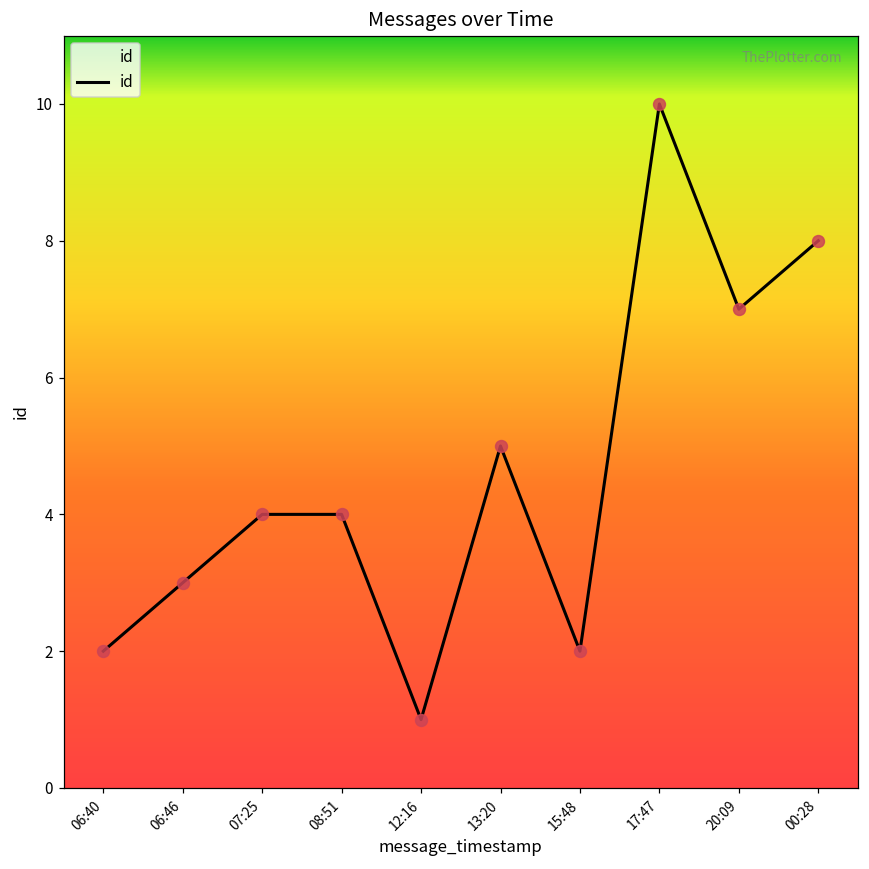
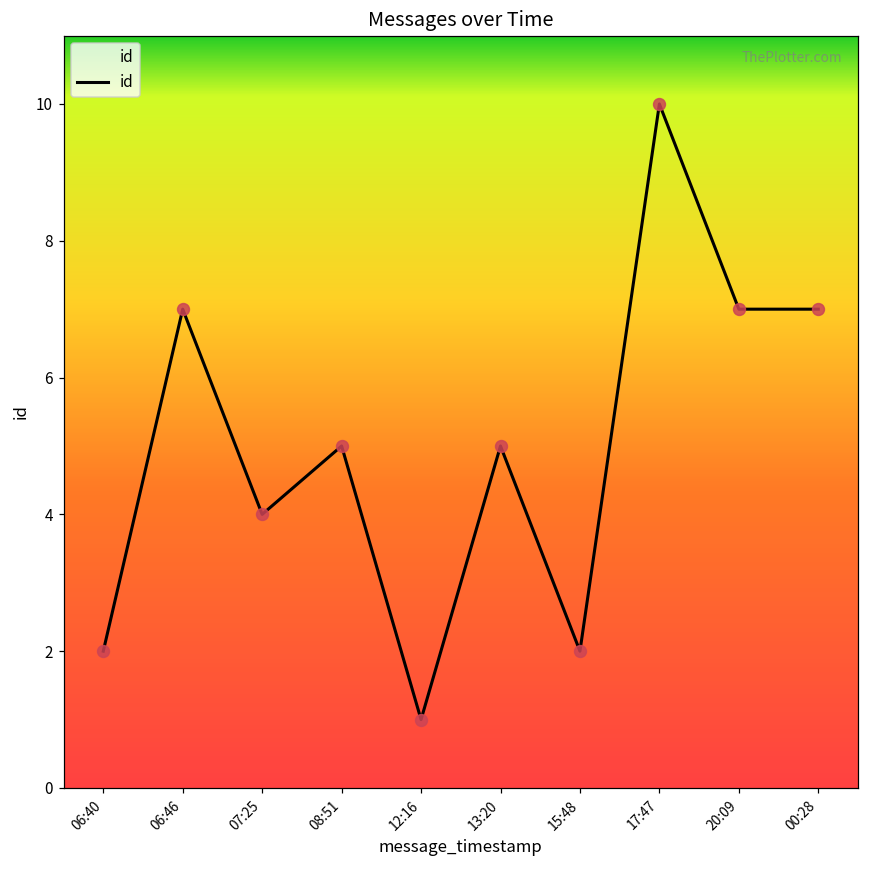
06:46: 3 -> 7
08:51: 4 -> 5
00:28: 8 -> 7
